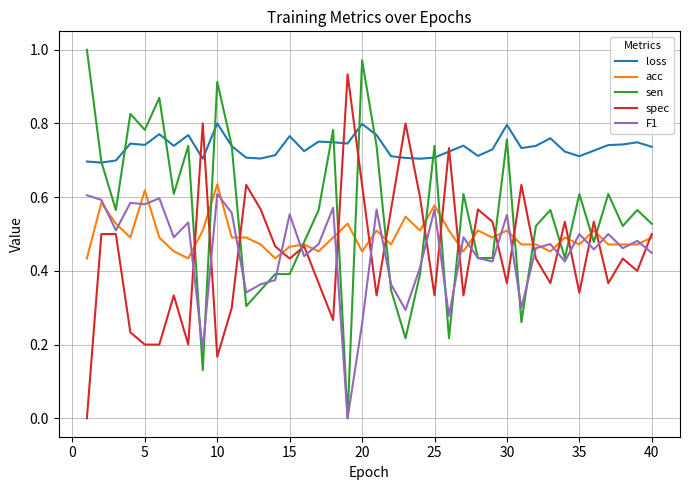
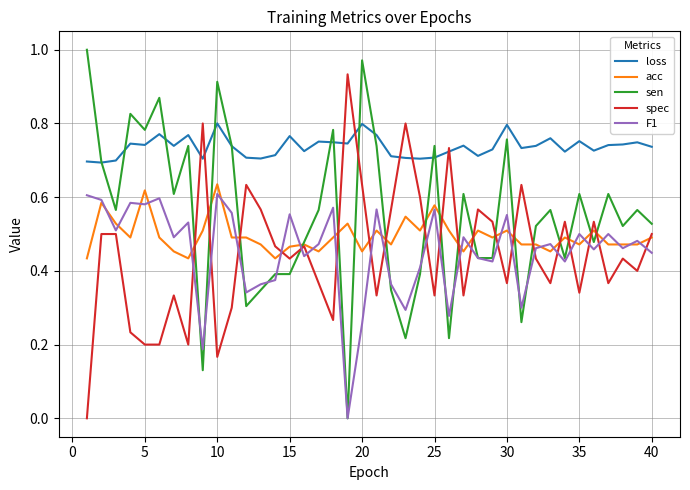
loss, 35: 0.71 -> 0.75
